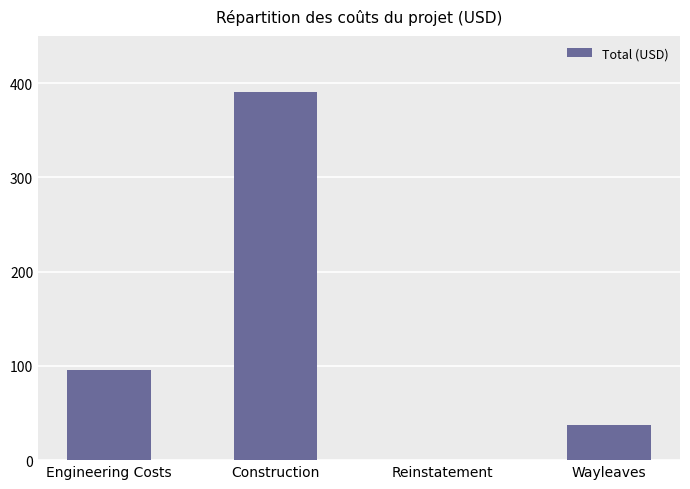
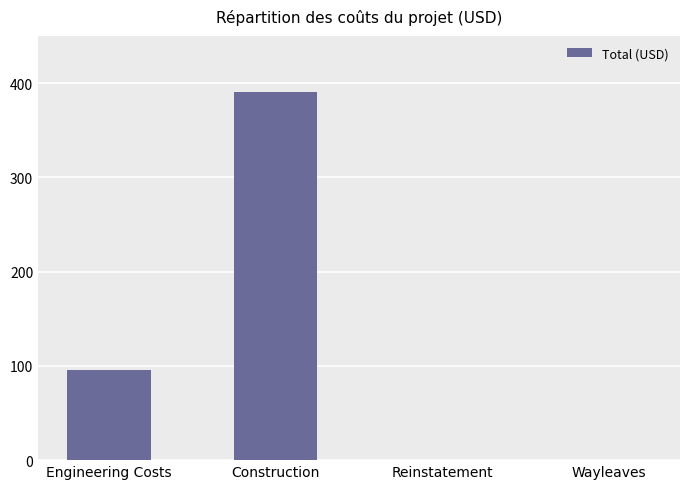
Wayleaves: 40 -> 0
